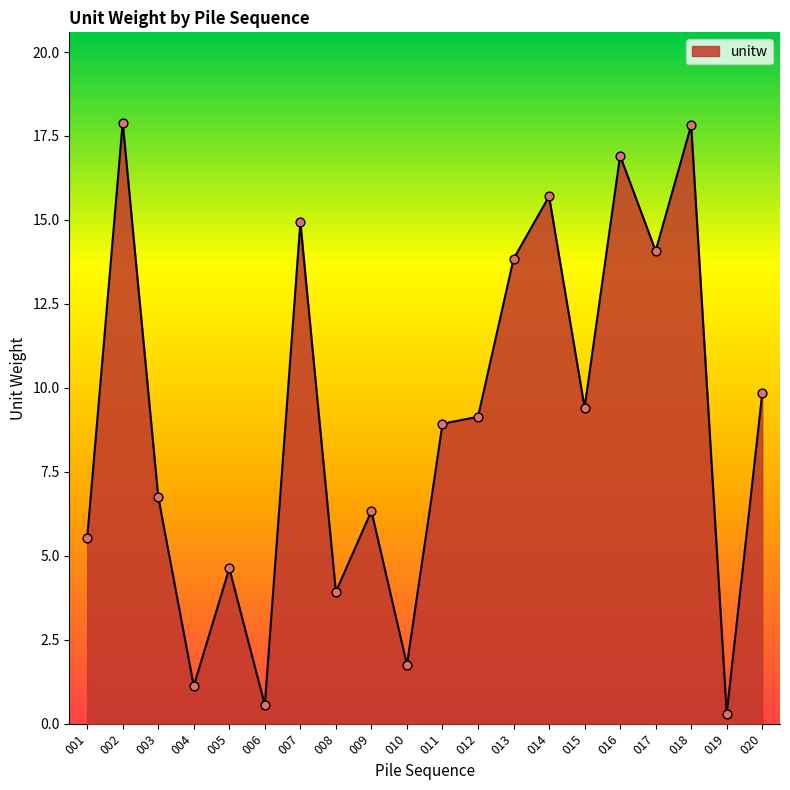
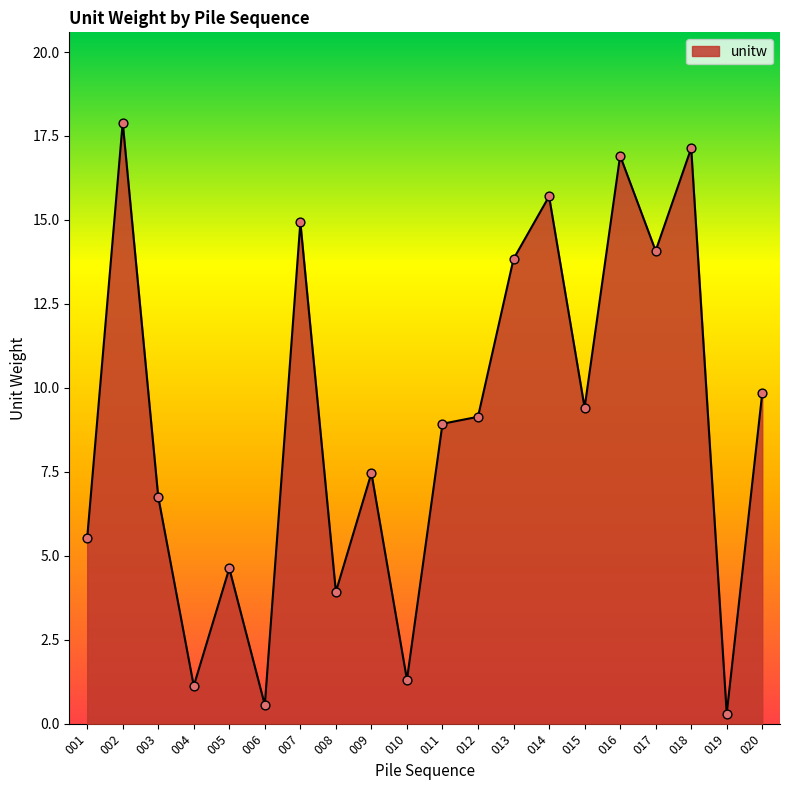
009: 6.3 -> 7.5
010: 1.8 -> 1.3
018: 17.8 -> 17.1
